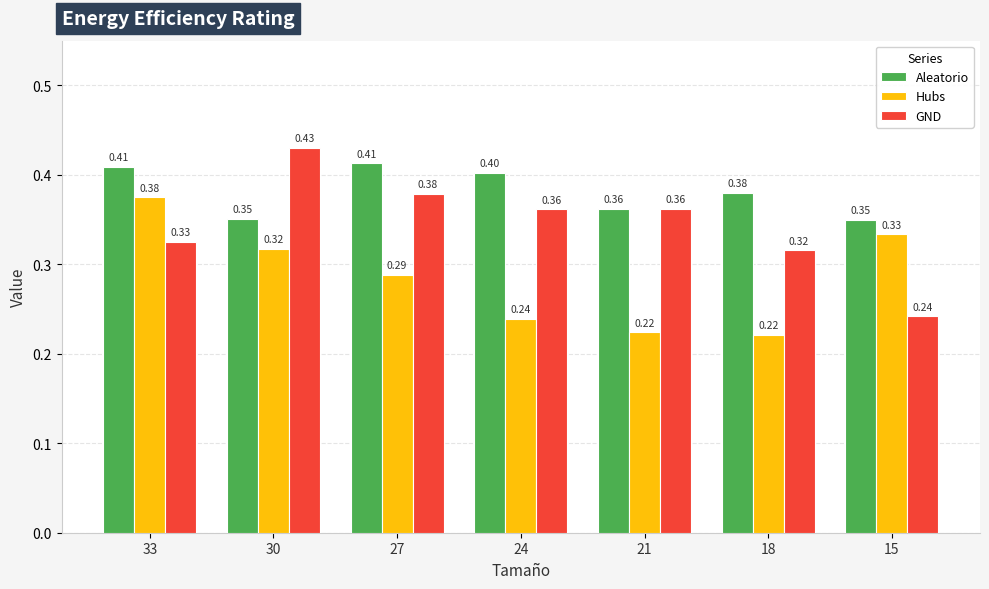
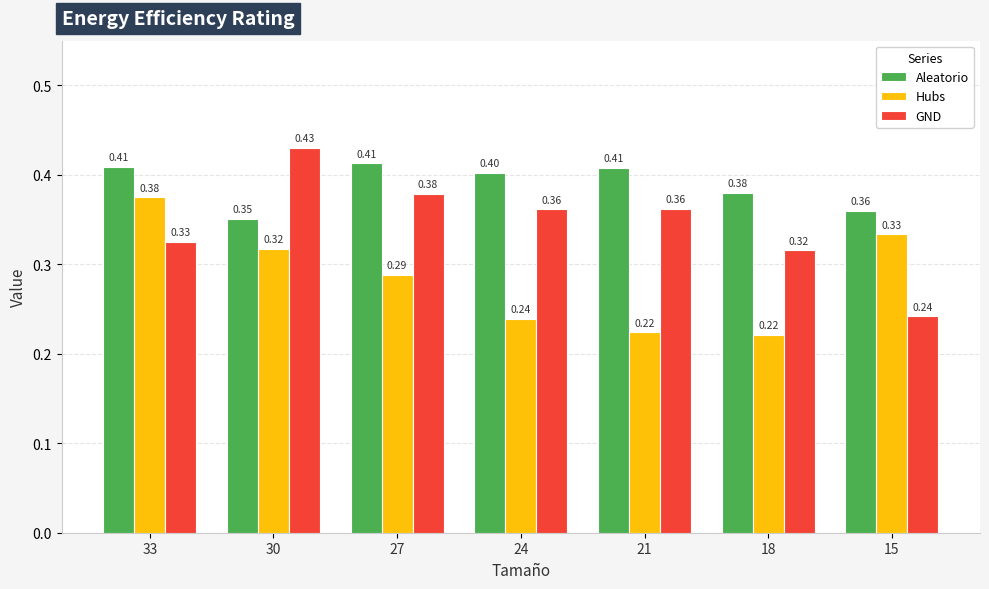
Aleatorio, 21: 0.36 -> 0.41
Aleatorio, 15: 0.35 -> 0.36
